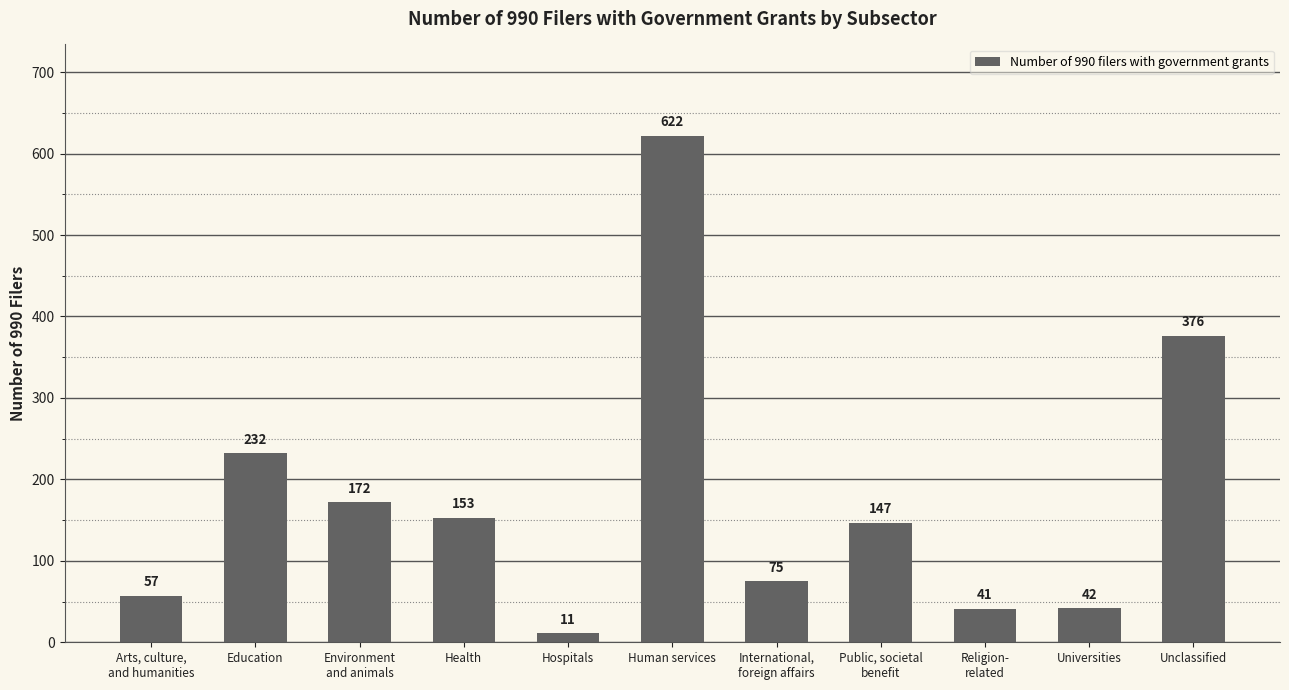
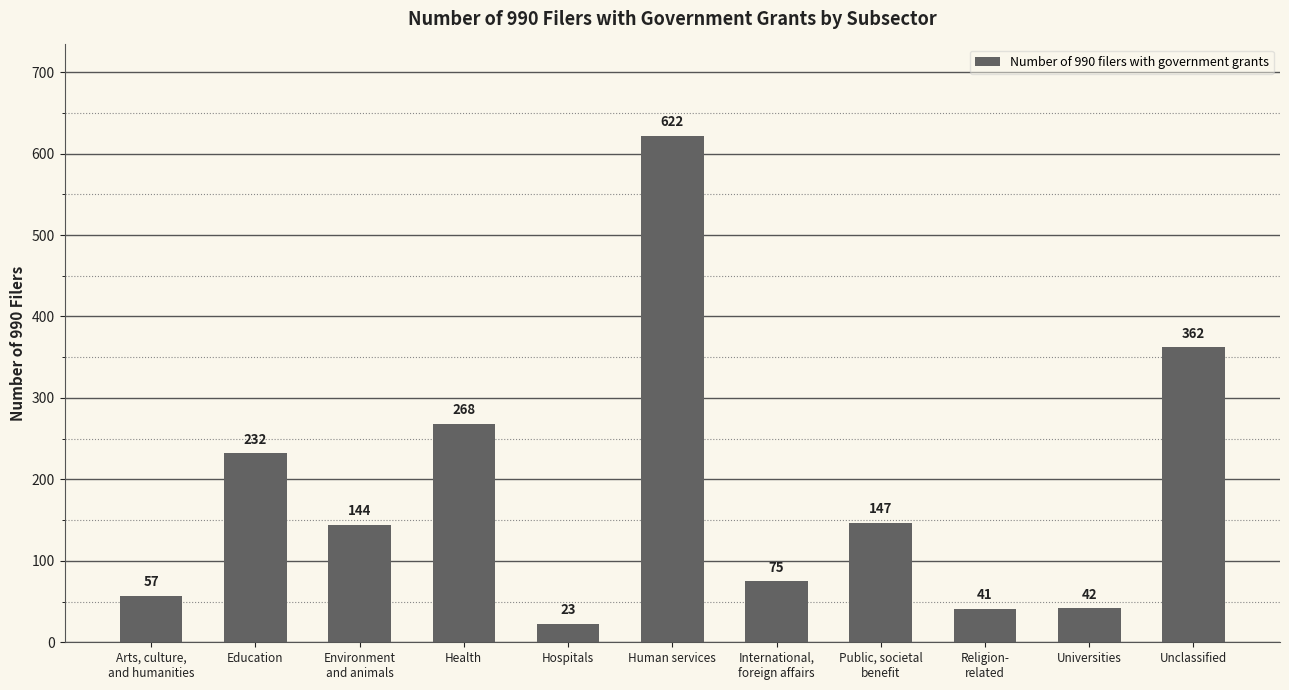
Environment and animals: 172 -> 144
Health: 153 -> 268
Hospitals: 11 -> 23
Unclassified: 376 -> 362
